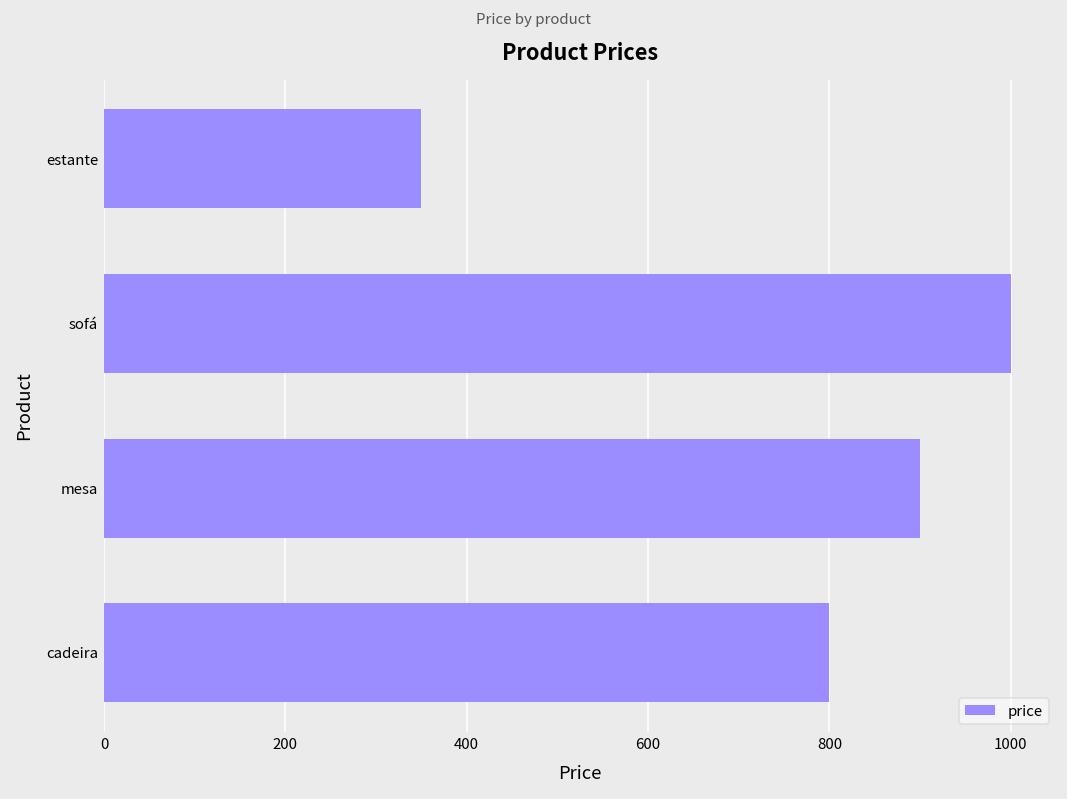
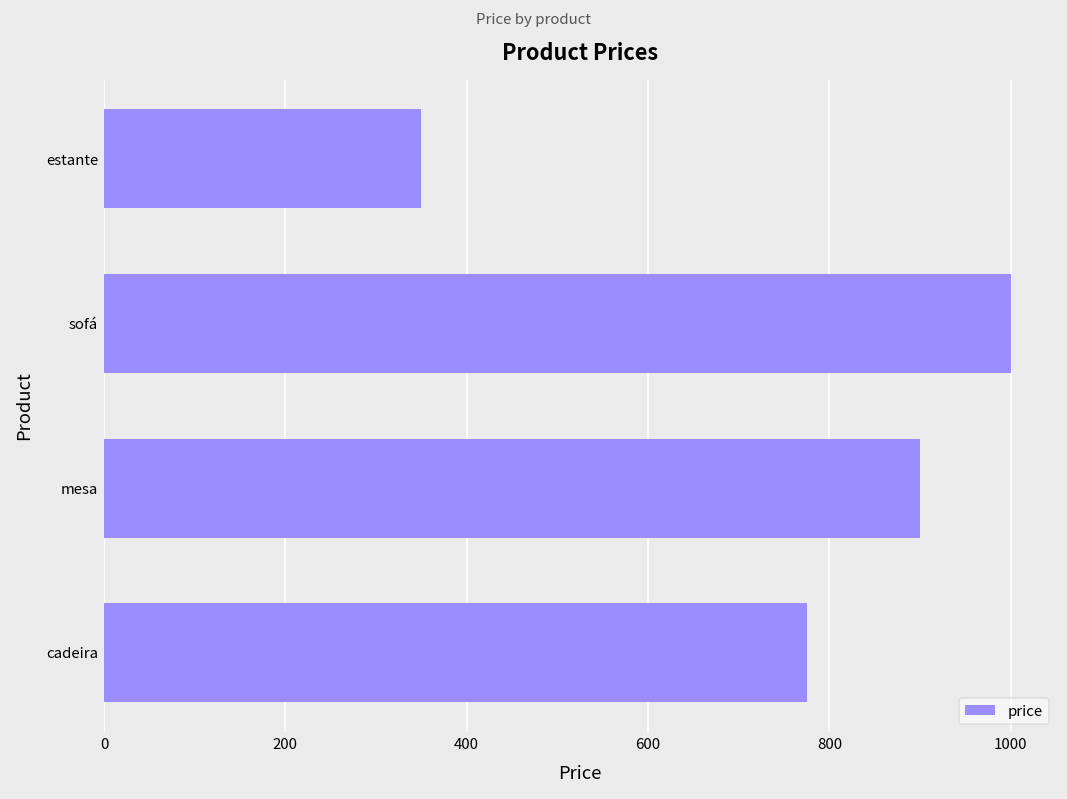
cadeira: 800 -> 780
